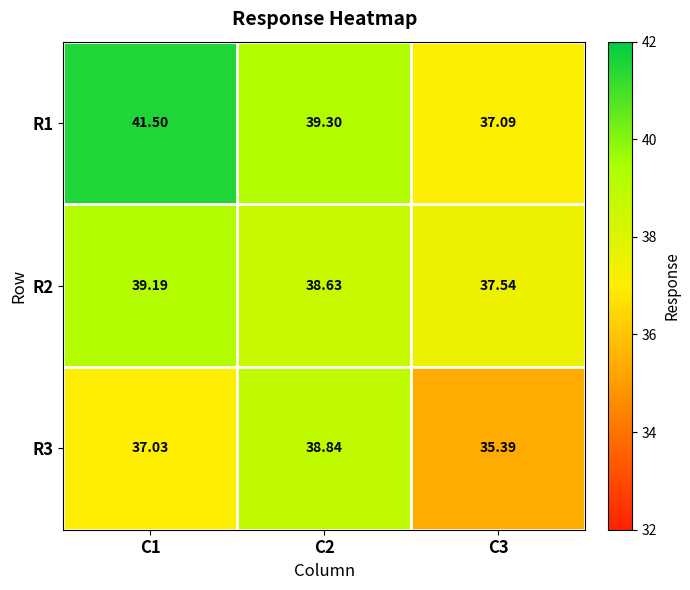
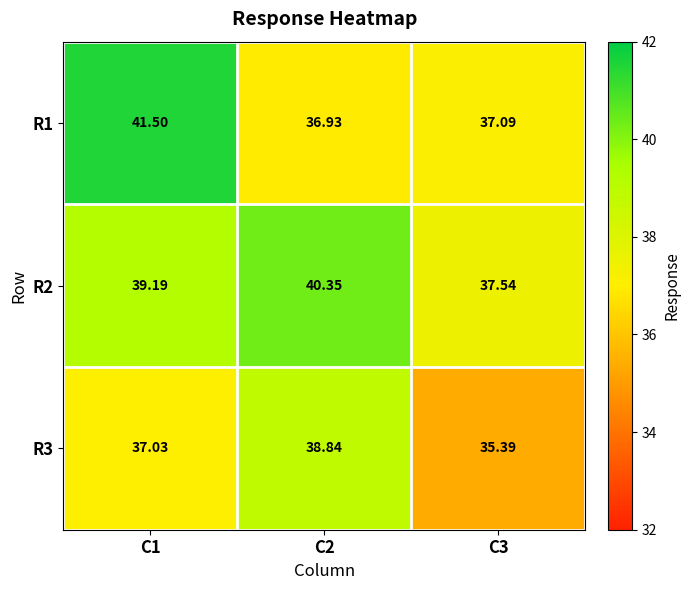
R1, C2: 39.30 -> 36.93
R2, C2: 38.63 -> 40.35
